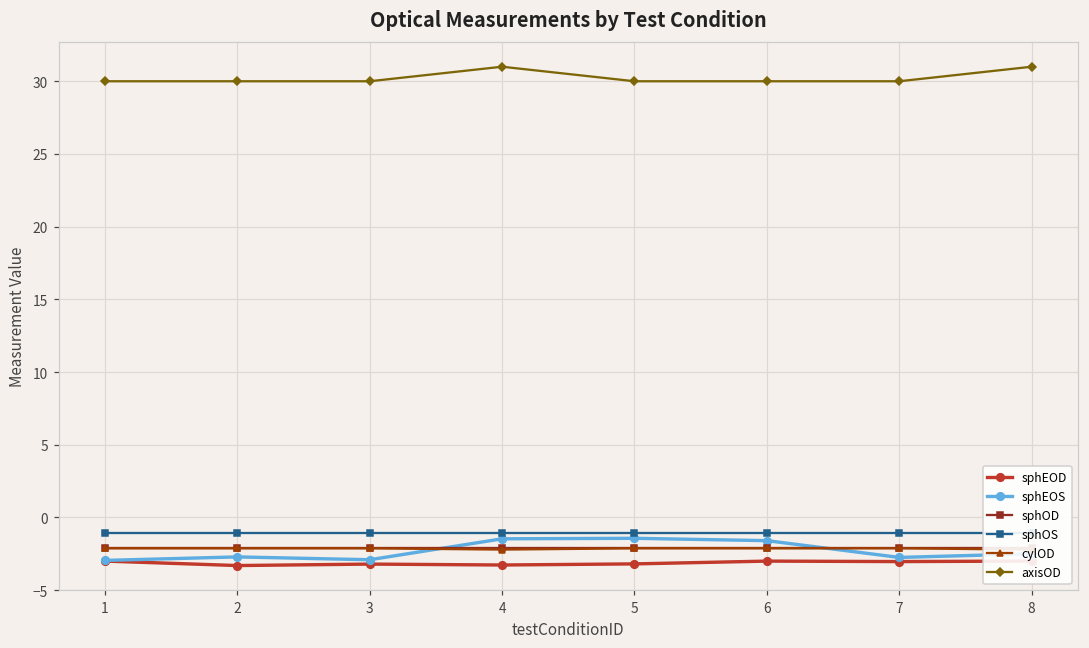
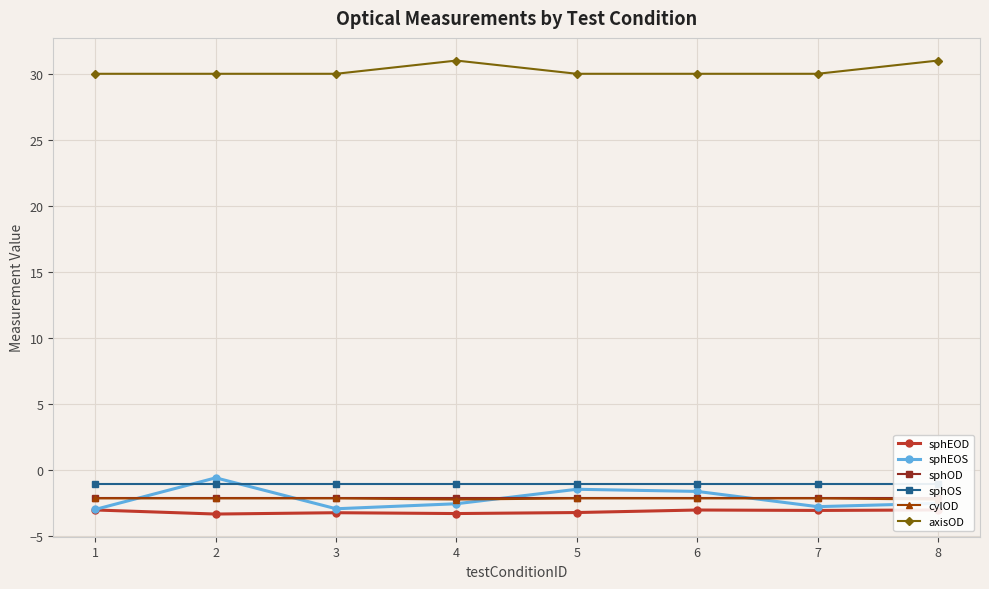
sphEOS, 2: -2.7 -> -0.6
sphEOS, 4: -1.5 -> -2.5
